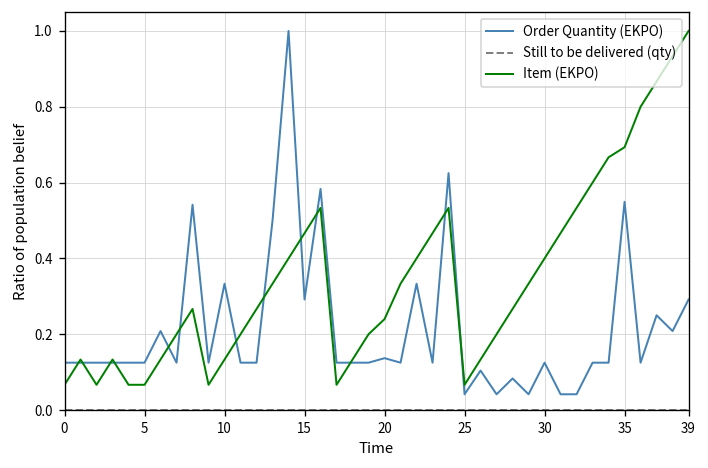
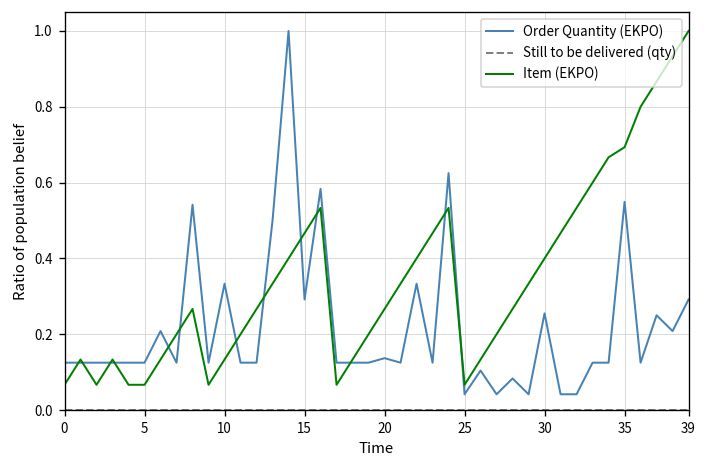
Item (EKPO), 20: 0.24 -> 0.27
Order Quantity (EKPO), 30: 0.13 -> 0.26
